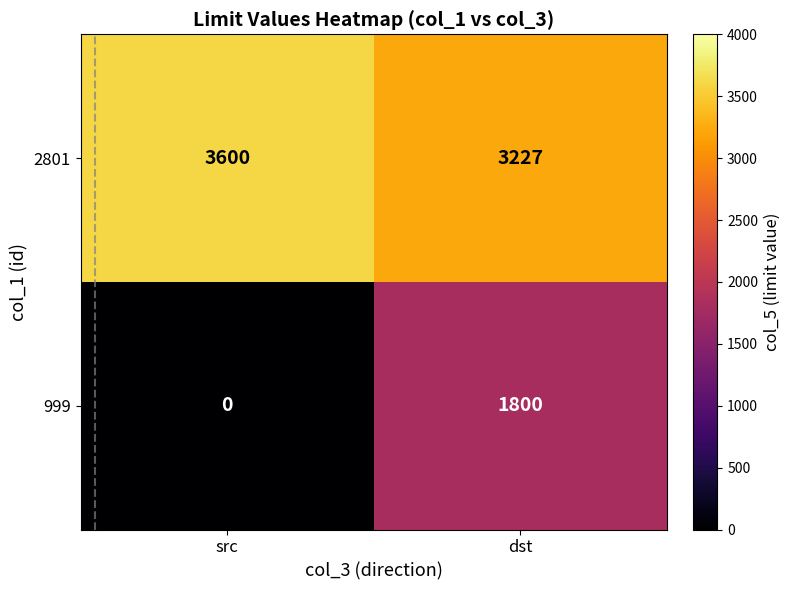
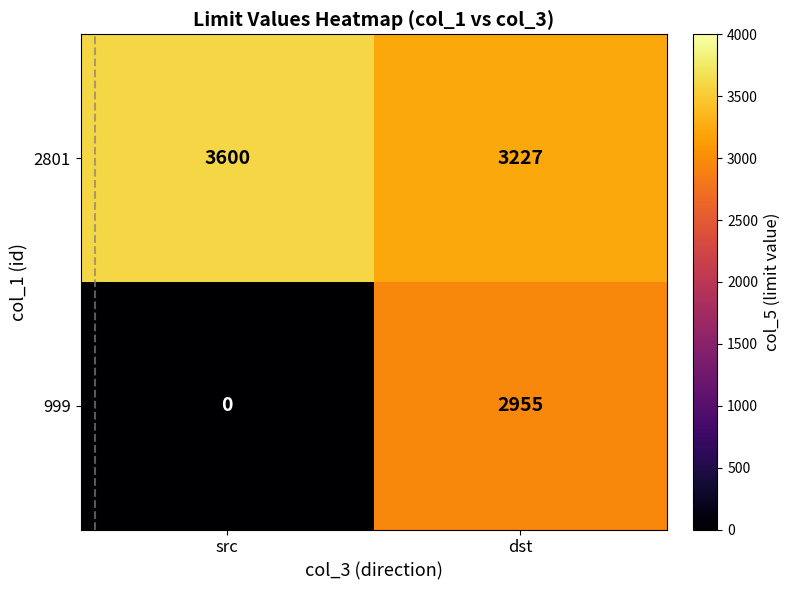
999, dst: 1800 -> 2955
